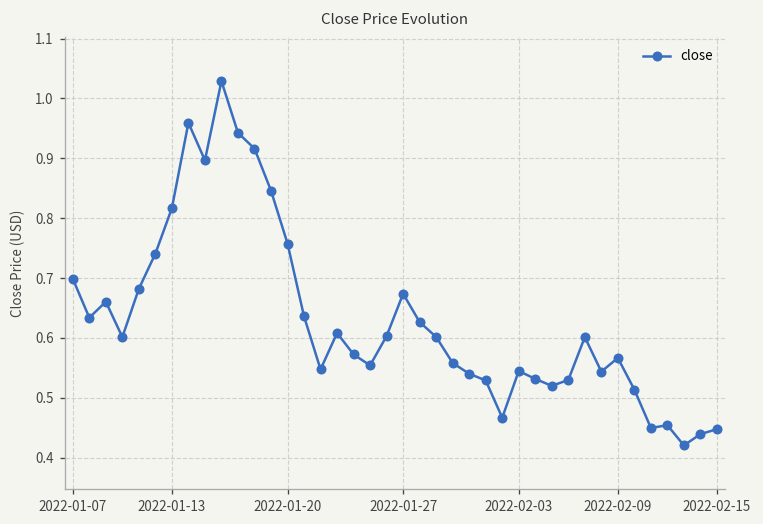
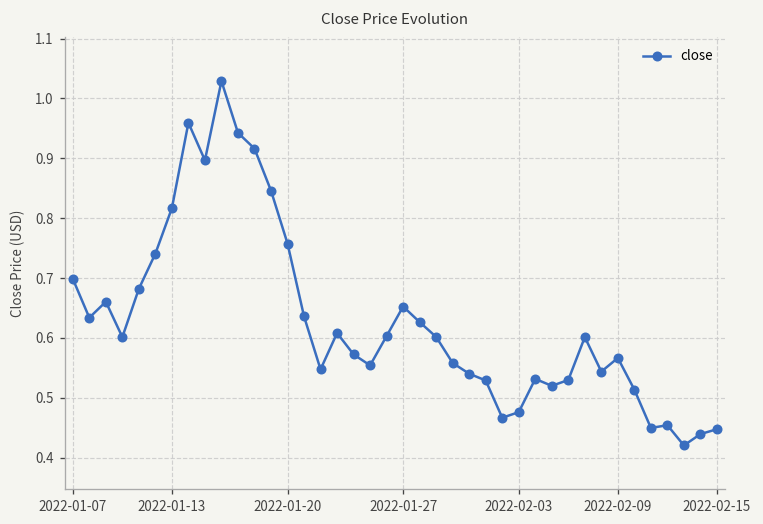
2022-01-27: 0.67 -> 0.65
2022-02-03: 0.54 -> 0.48
